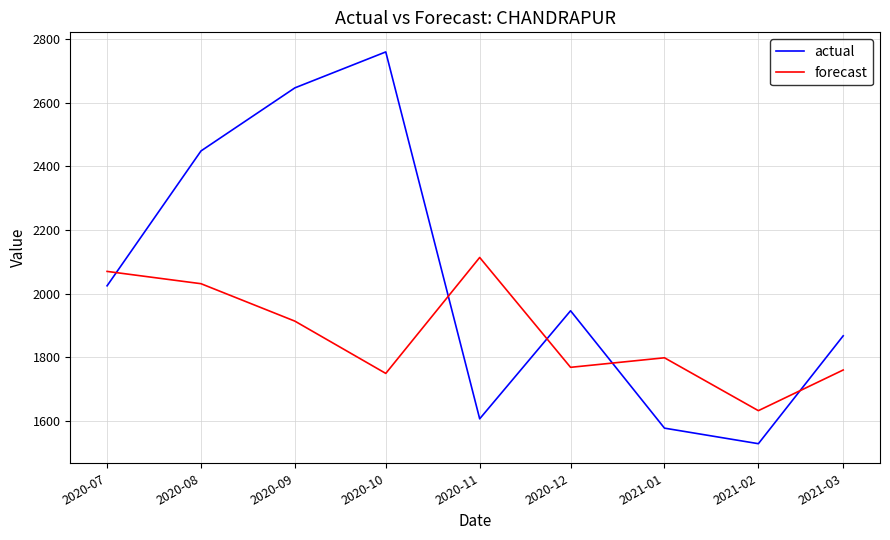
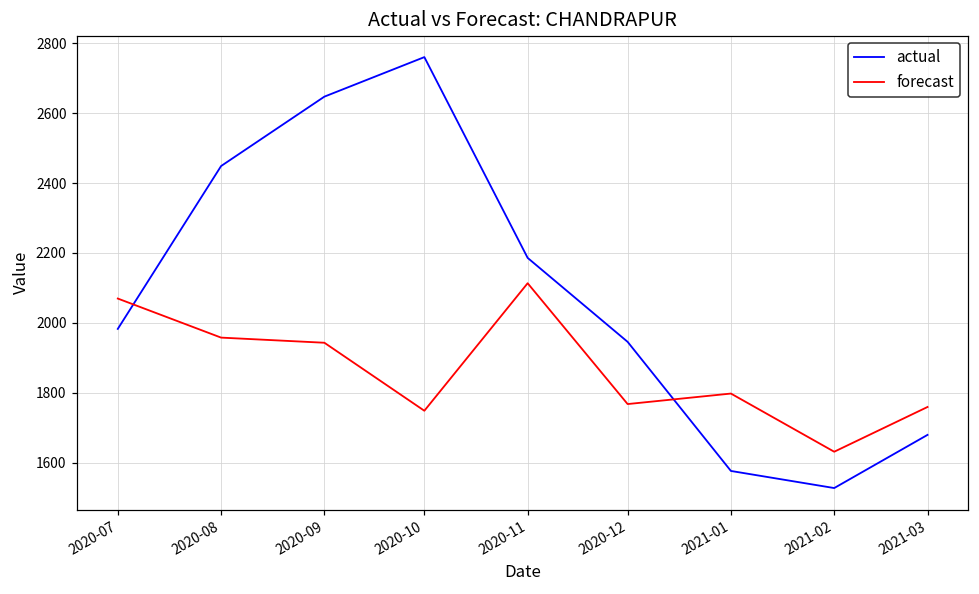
actual, 2020-07: 2020 -> 1980
forecast, 2020-08: 2030 -> 1960
forecast, 2020-09: 1910 -> 1940
actual, 2020-11: 1610 -> 2190
actual, 2021-03: 1870 -> 1680
